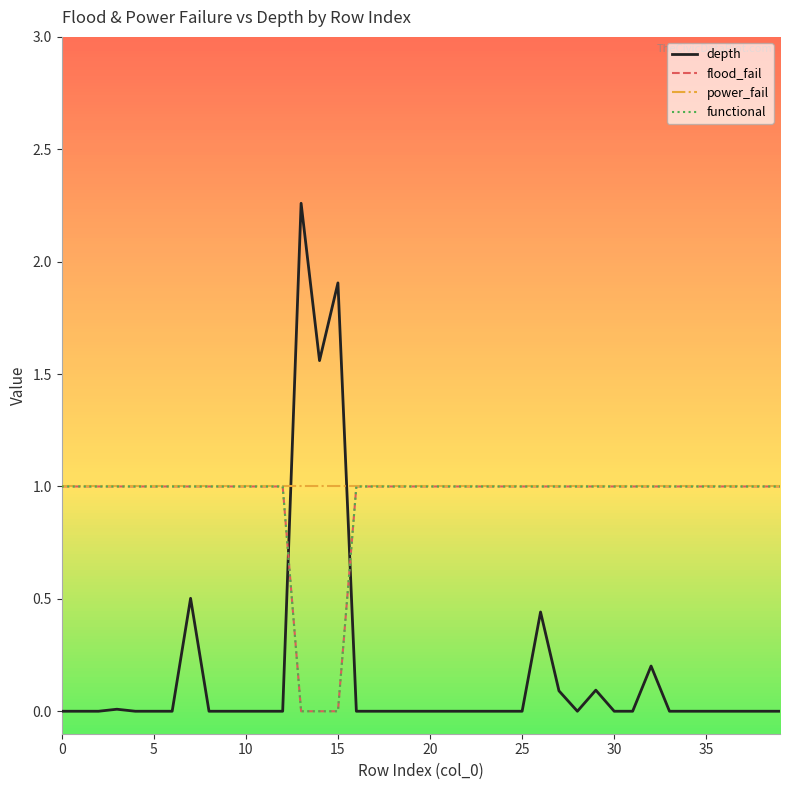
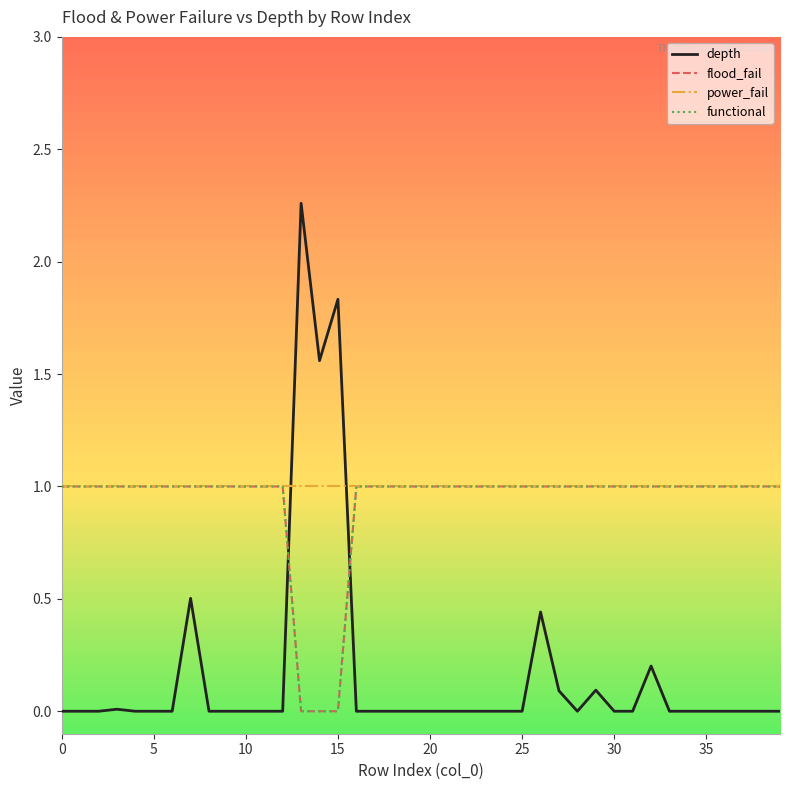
depth, 15: 1.91 -> 1.83
